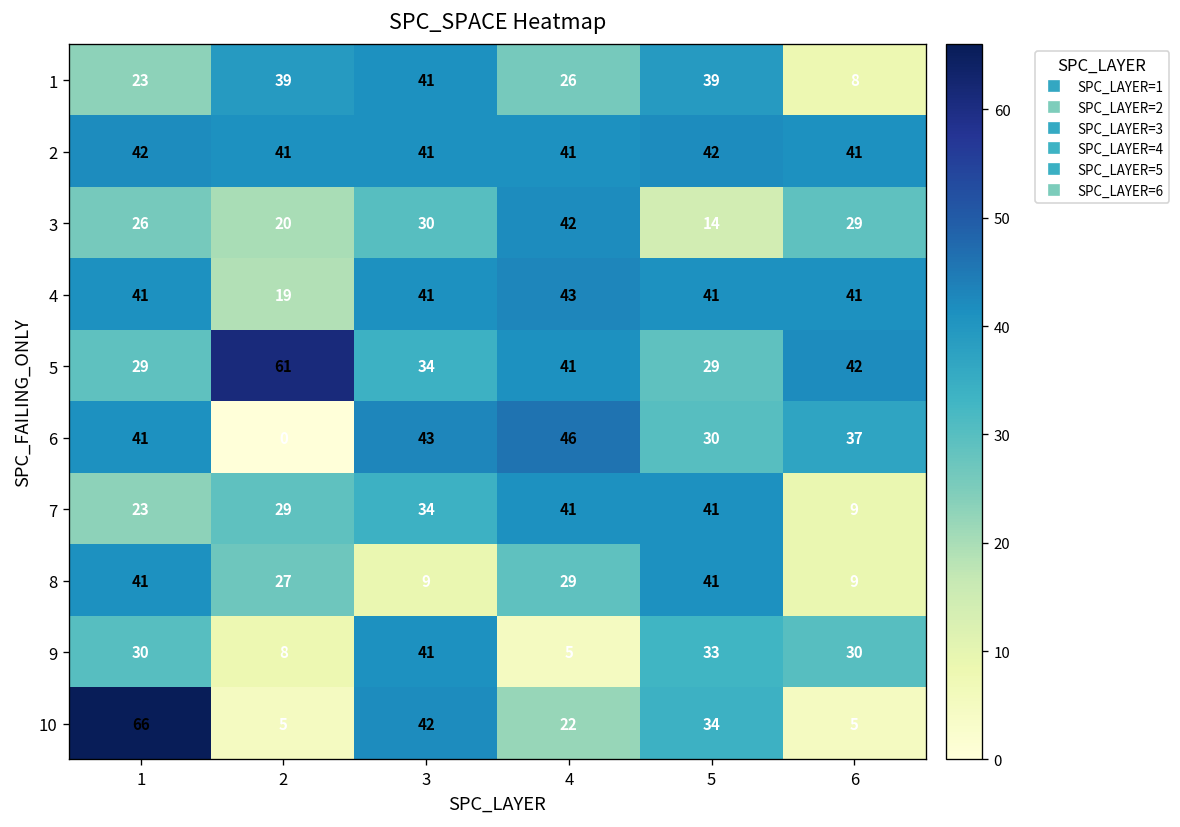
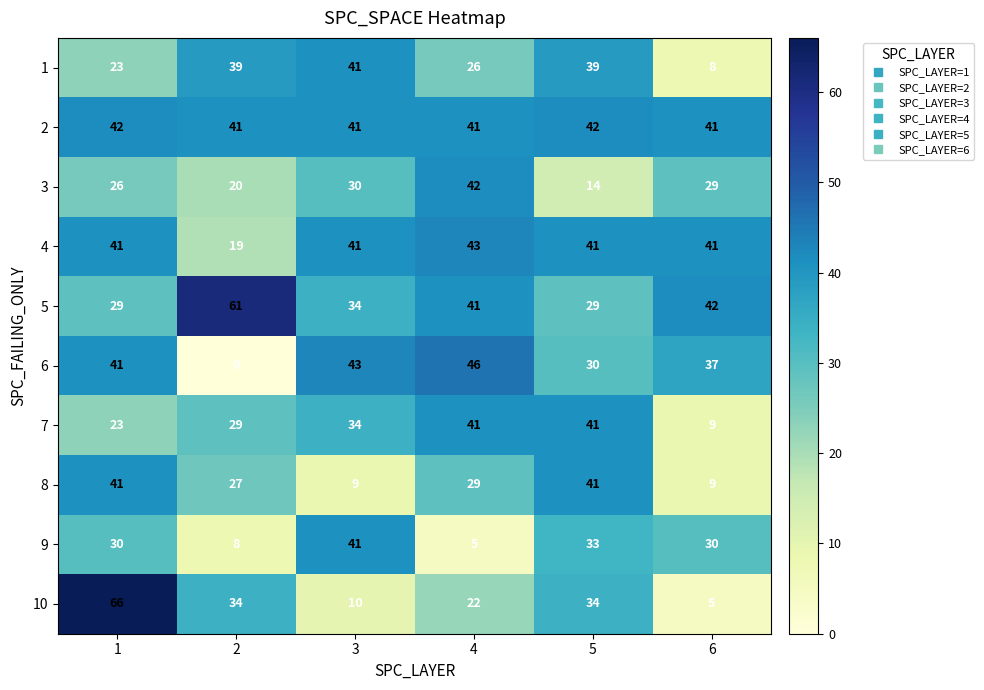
10, 2: 5 -> 34
10, 3: 42 -> 10
